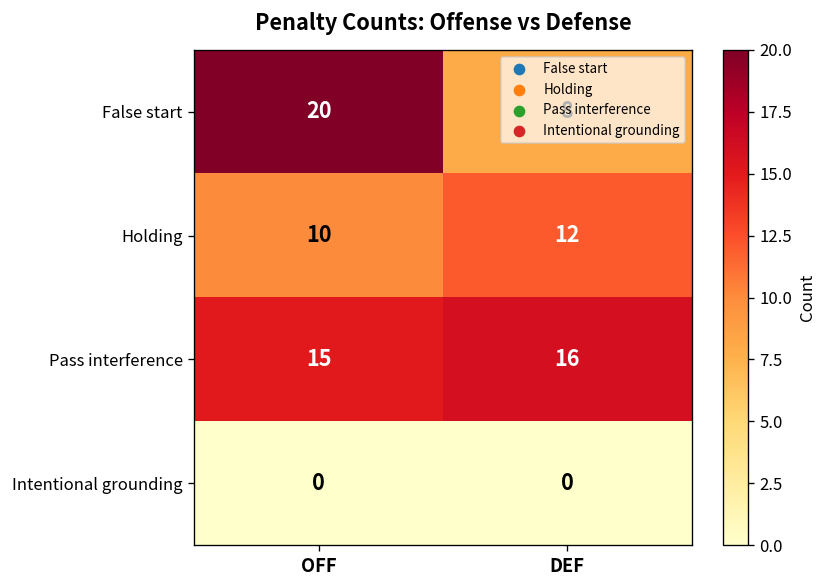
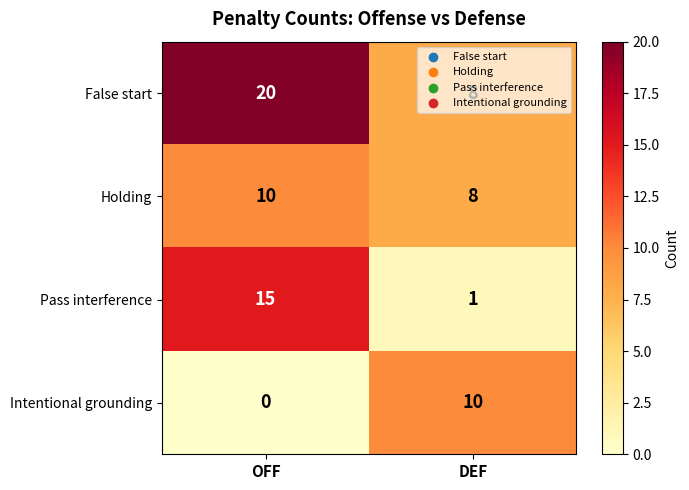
Holding, DEF: 12 -> 8
Pass interference, DEF: 16 -> 1
Intentional grounding, DEF: 0 -> 10
